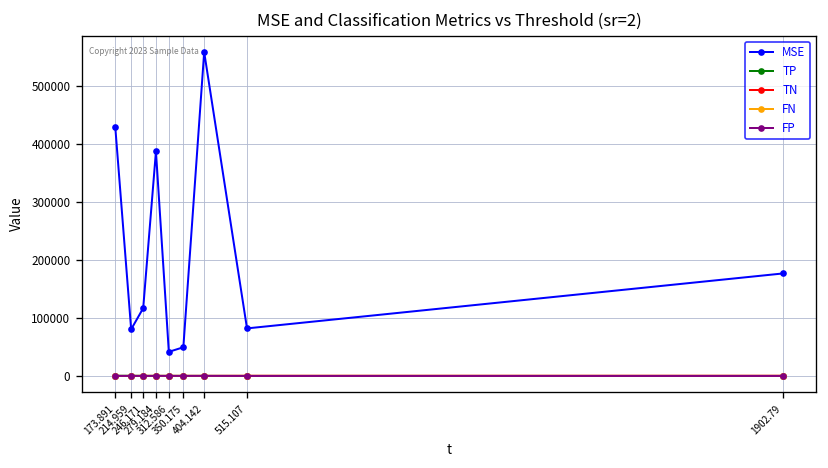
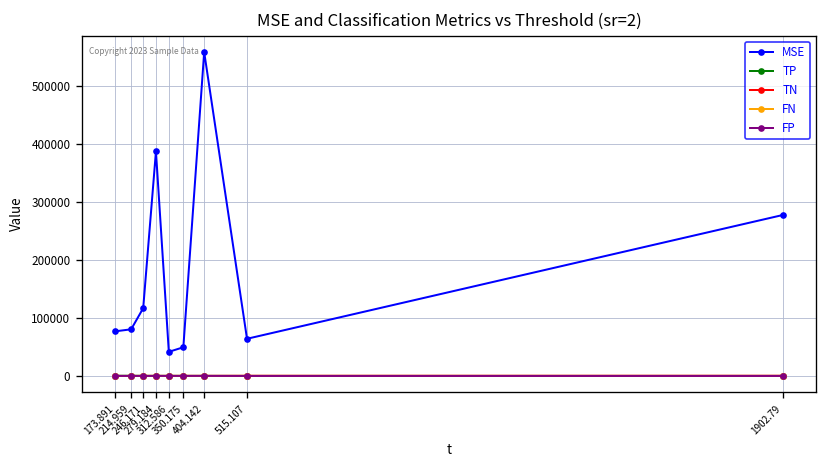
MSE, 173.891: 430000 -> 80000
MSE, 515.107: 80000 -> 60000
MSE, 1902.79: 180000 -> 280000
